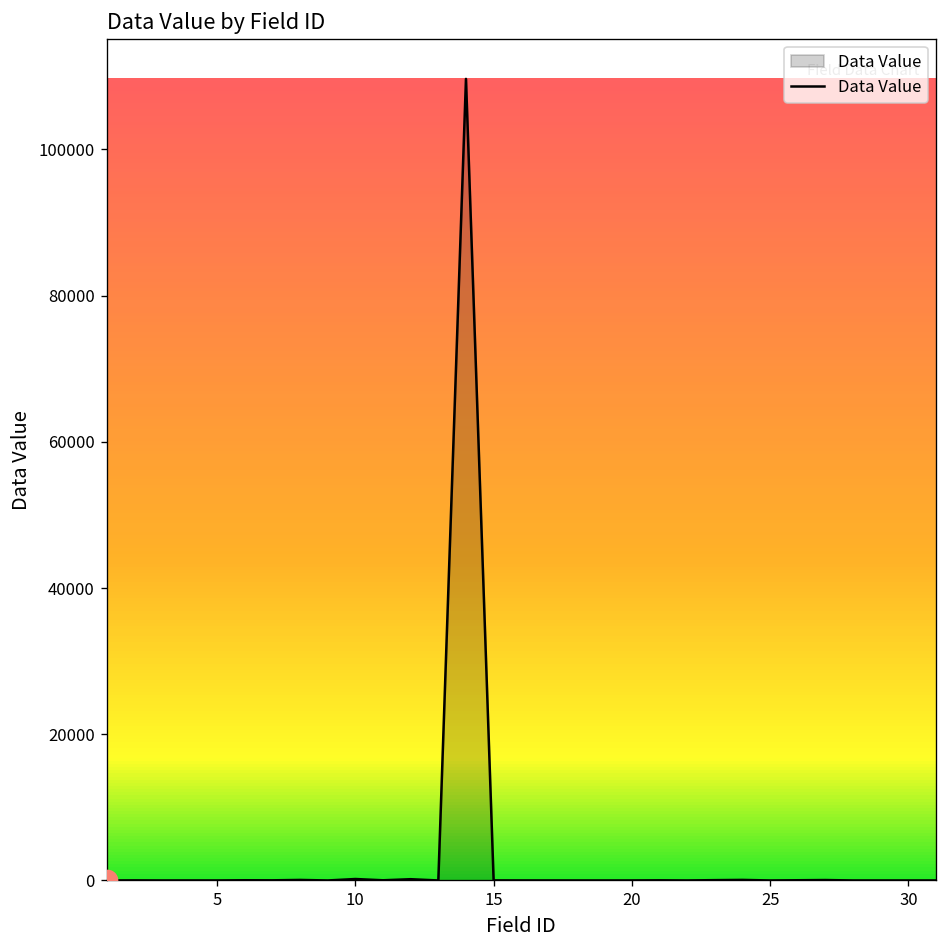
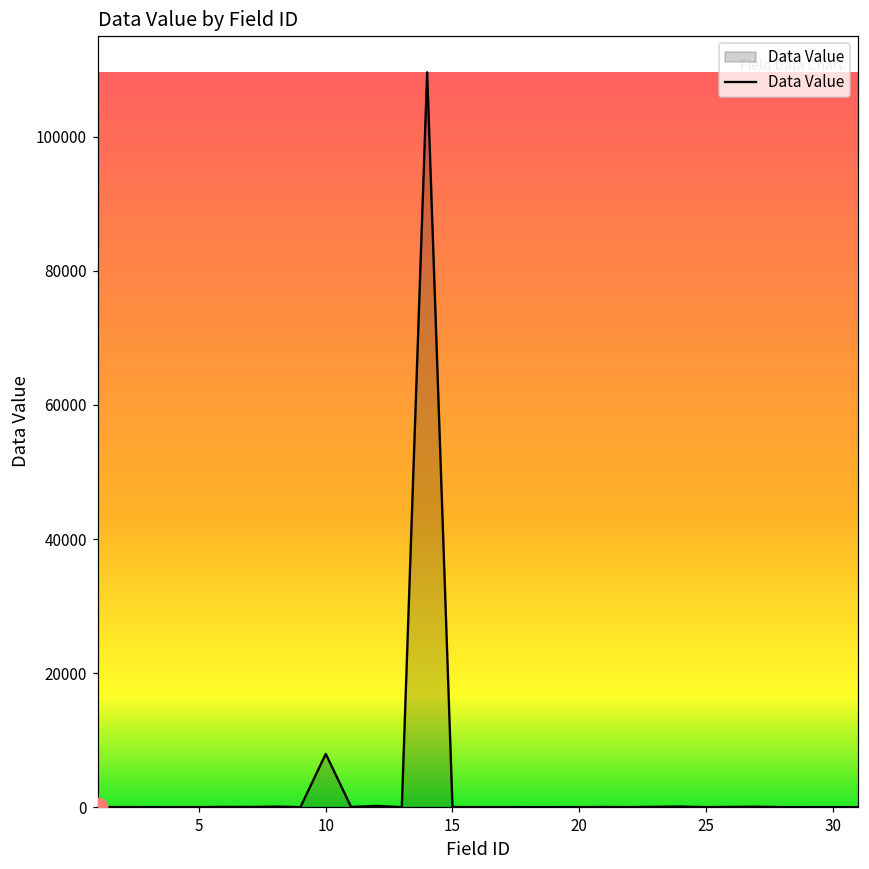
Data Value, 10: 0 -> 8000
